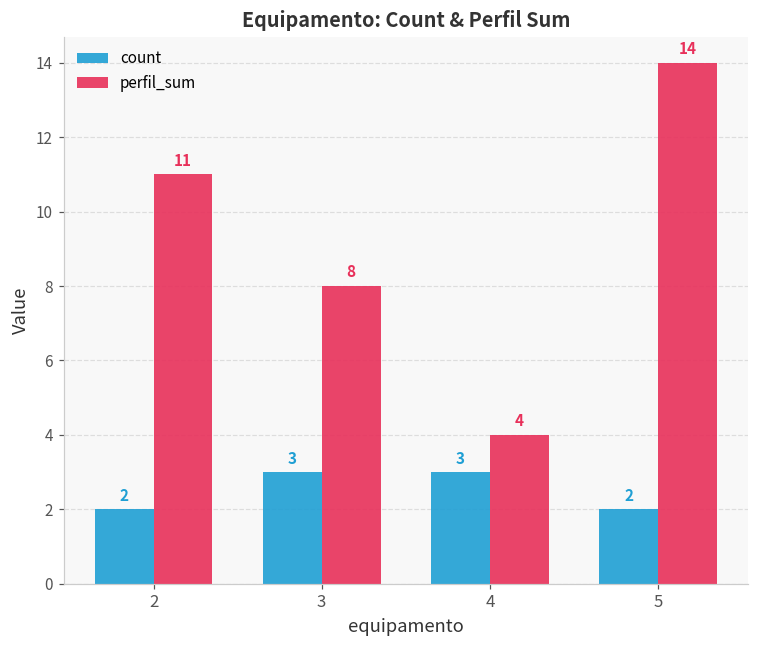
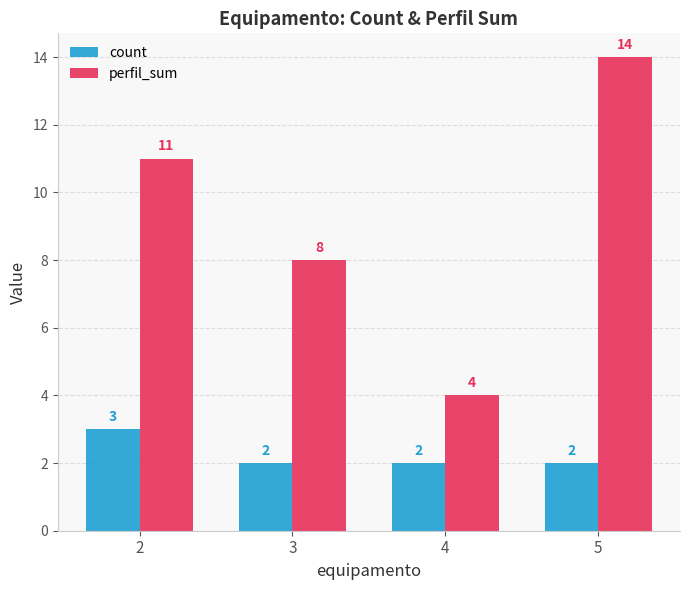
count, 2: 2 -> 3
count, 3: 3 -> 2
count, 4: 3 -> 2
